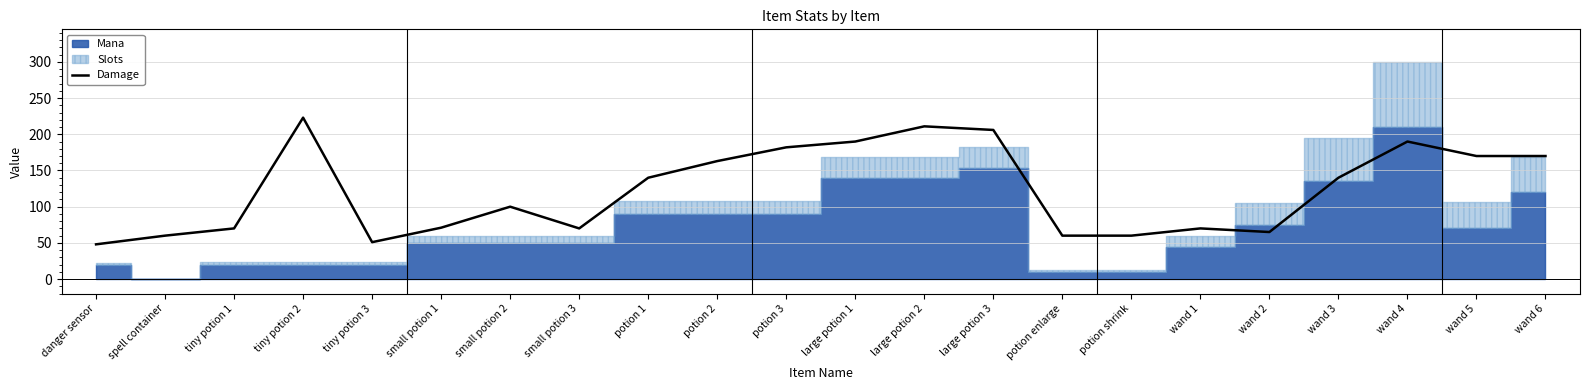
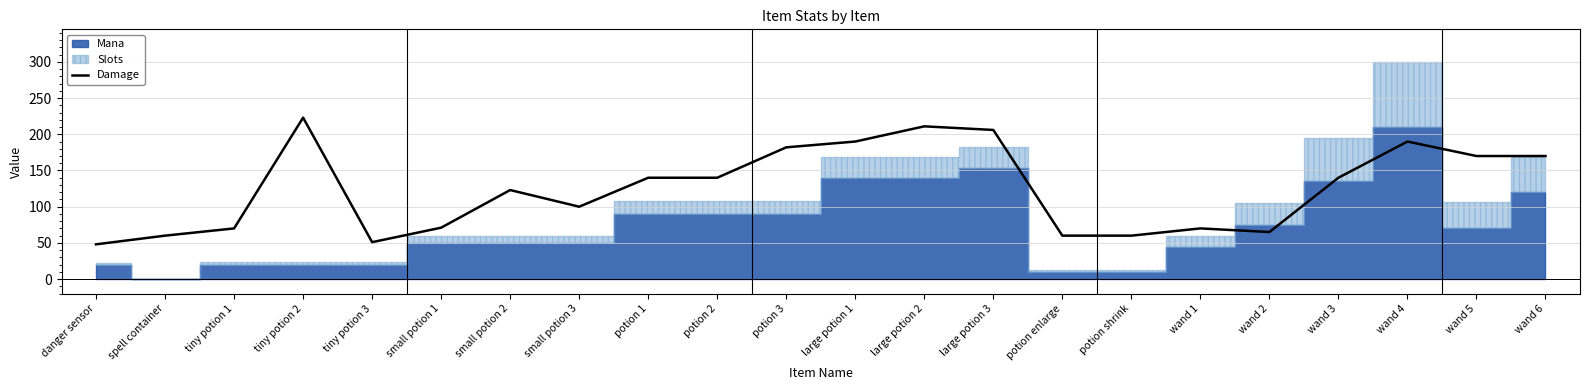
Damage, small potion 2: 100 -> 120
Damage, small potion 3: 70 -> 100
Damage, potion 2: 160 -> 140
